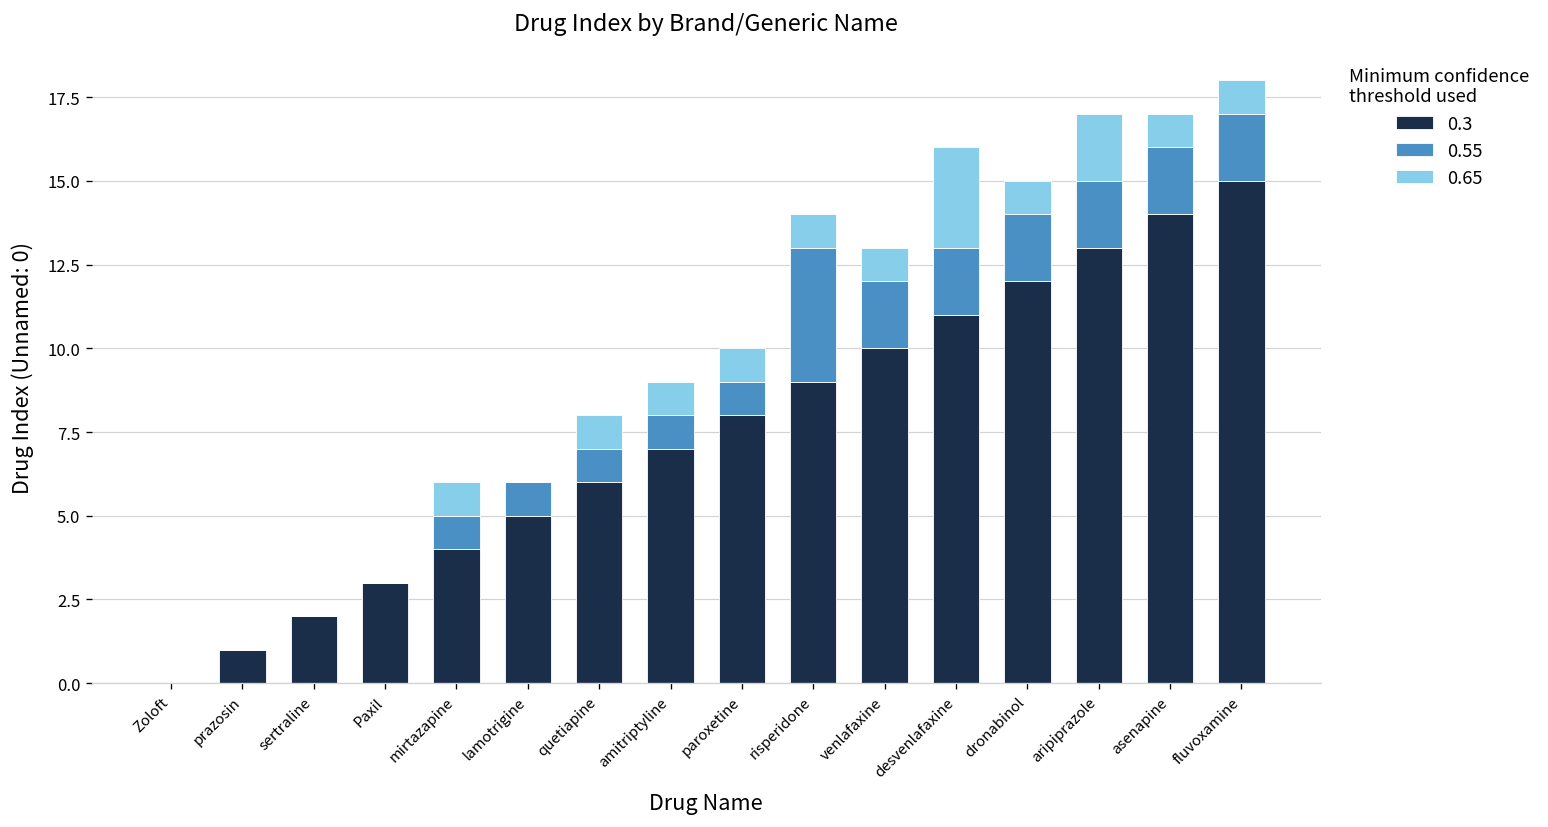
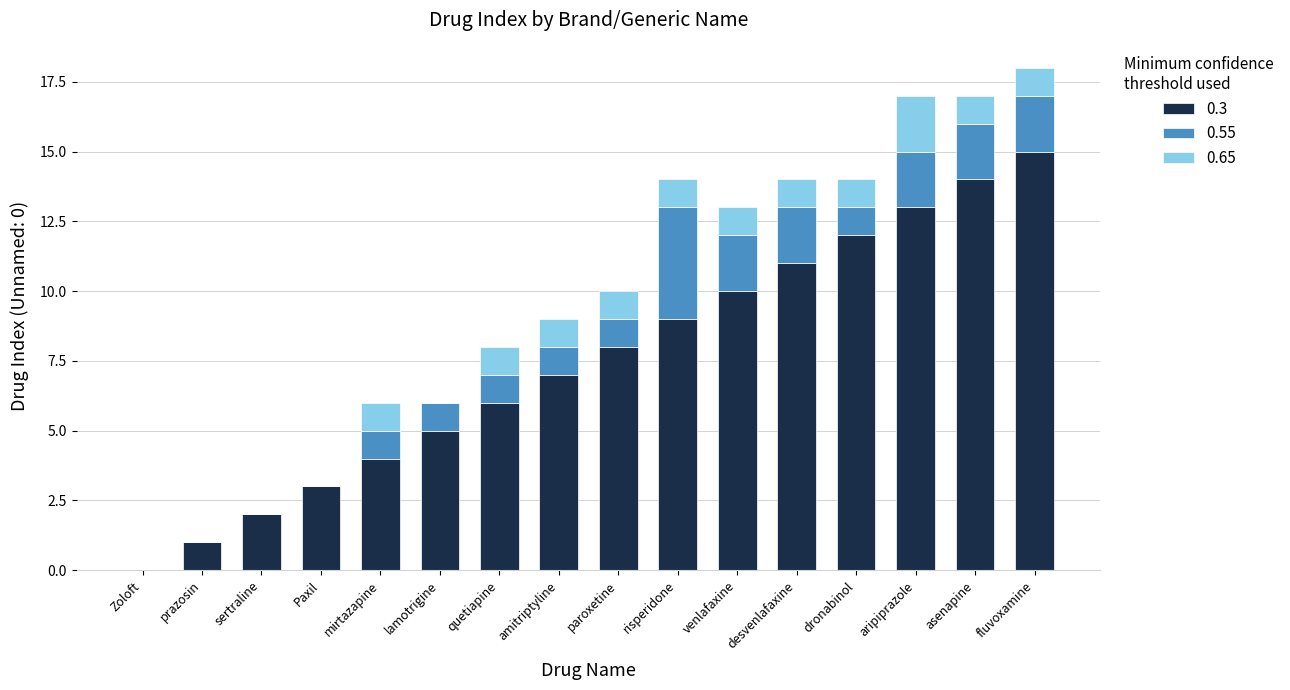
0.65, desvenlafaxine: 3 -> 1
0.55, dronabinol: 2 -> 1
